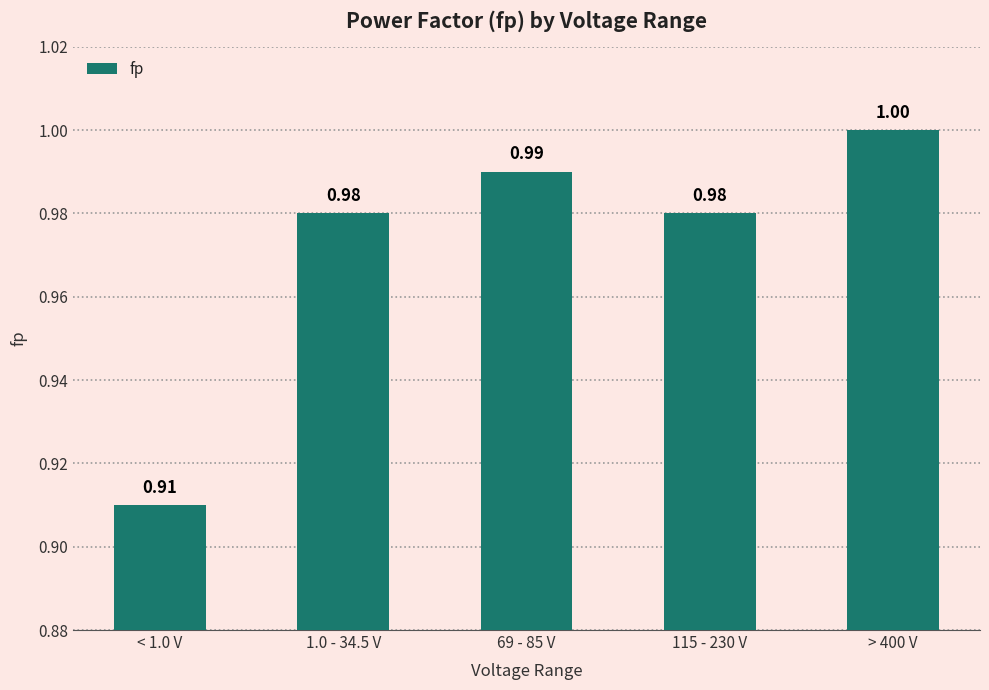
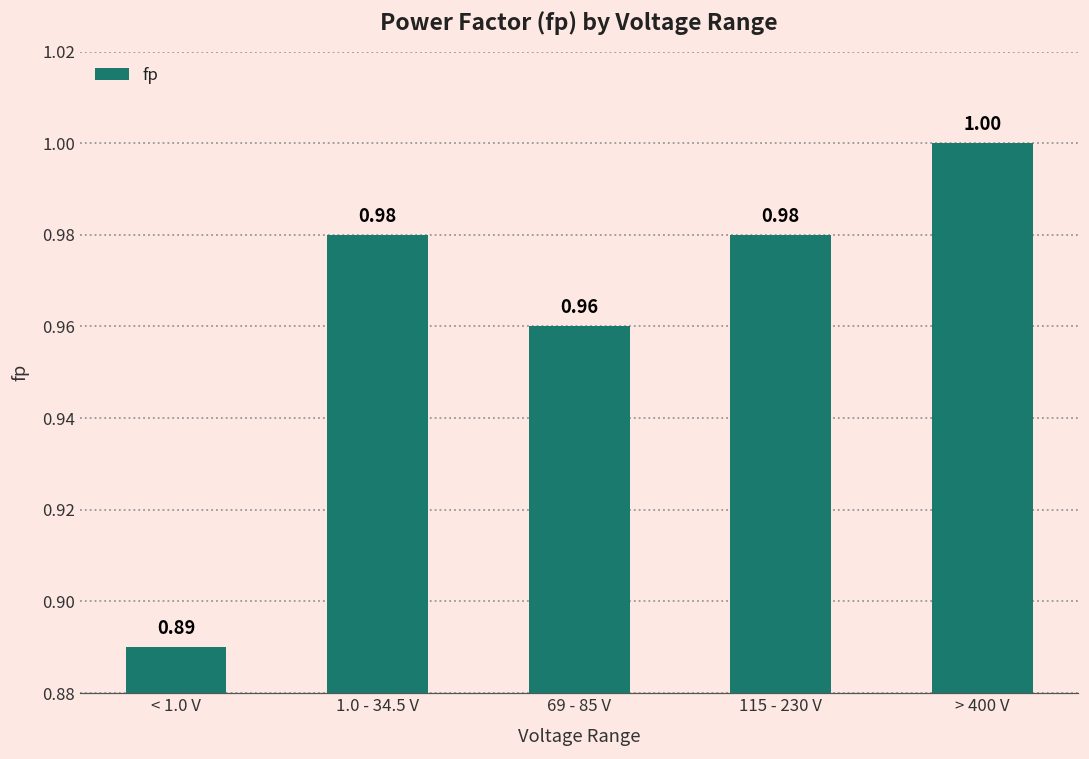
< 1.0 V: 0.91 -> 0.89
69 - 85 V: 0.99 -> 0.96
